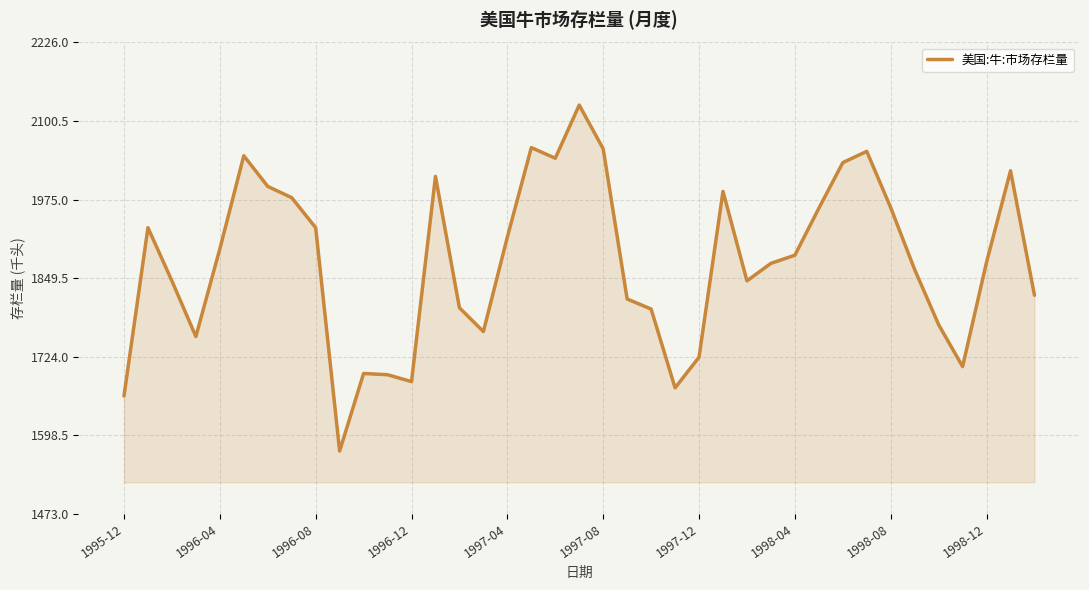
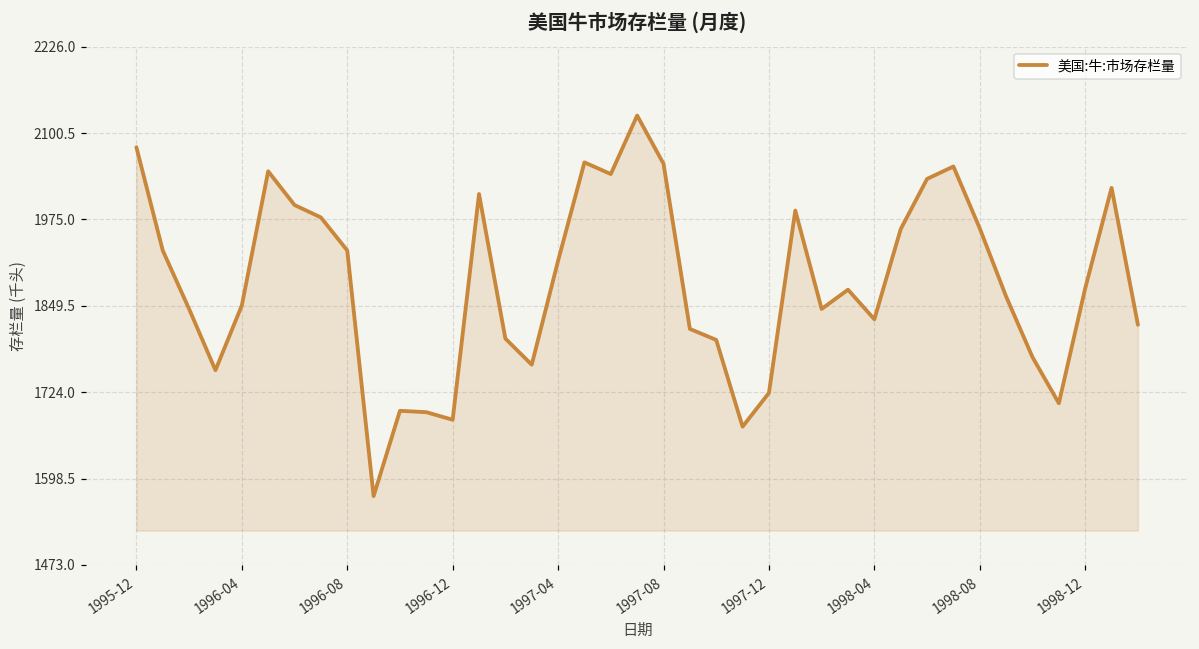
1995-12: 1660 -> 2080
1996-04: 1900 -> 1850
1998-04: 1890 -> 1830
